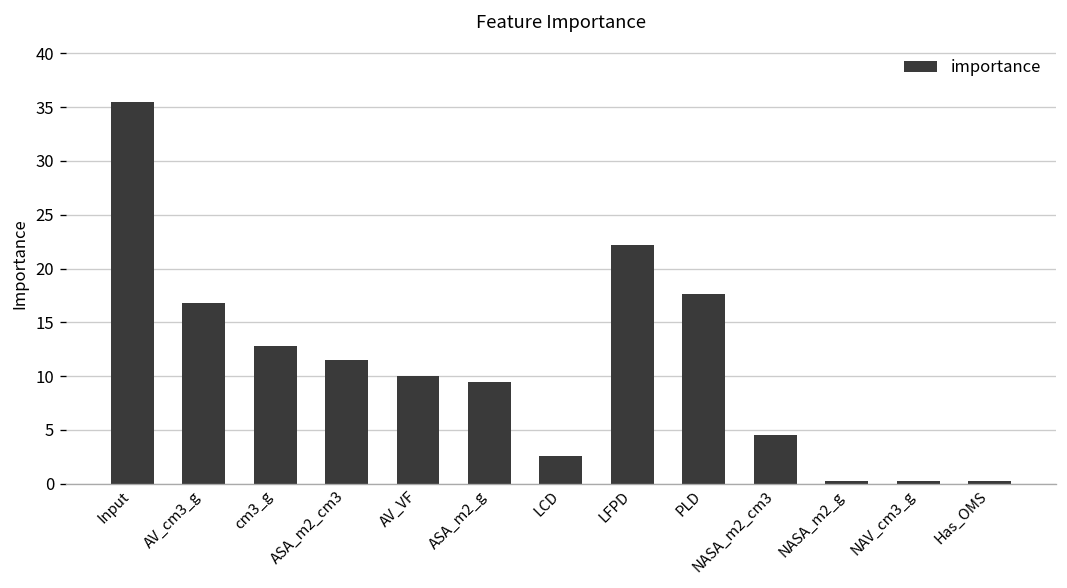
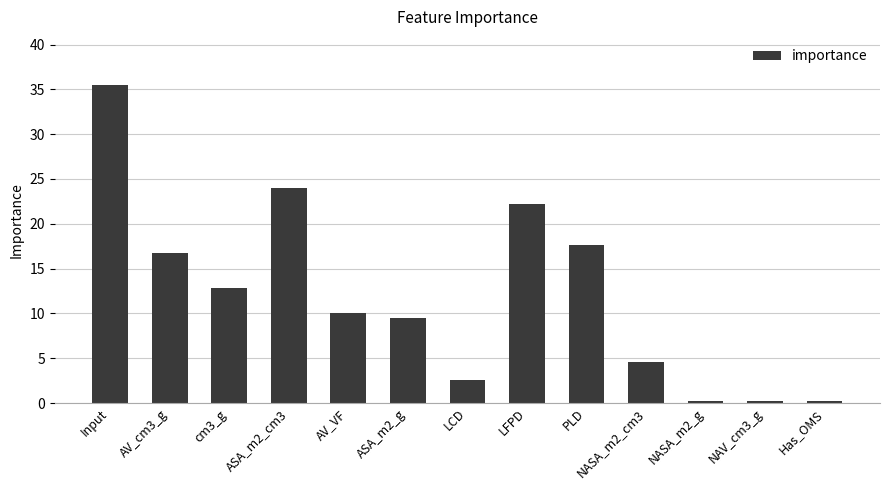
ASA_m2_cm3: 11 -> 24
